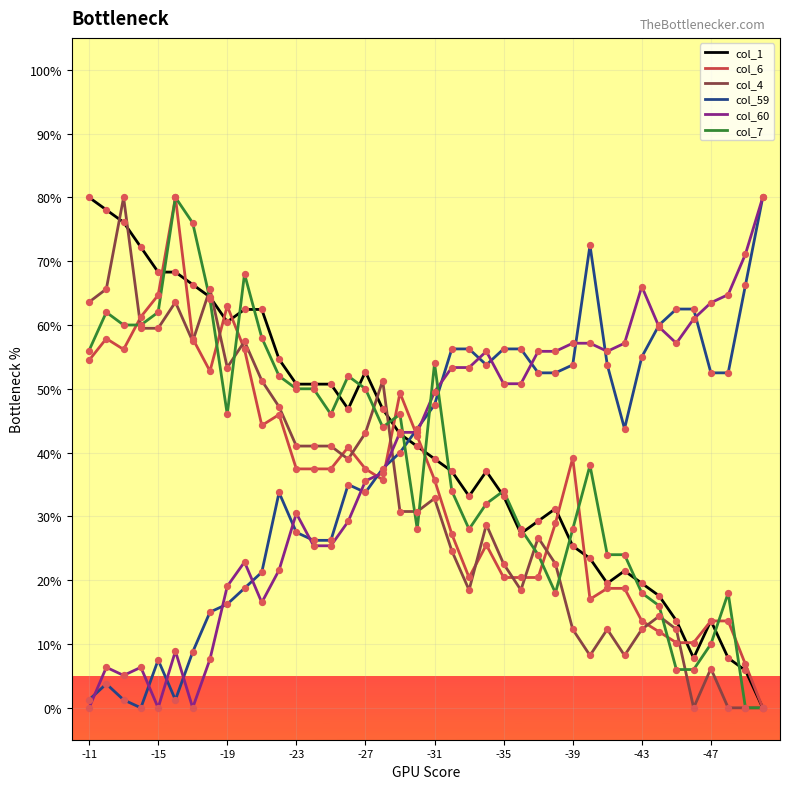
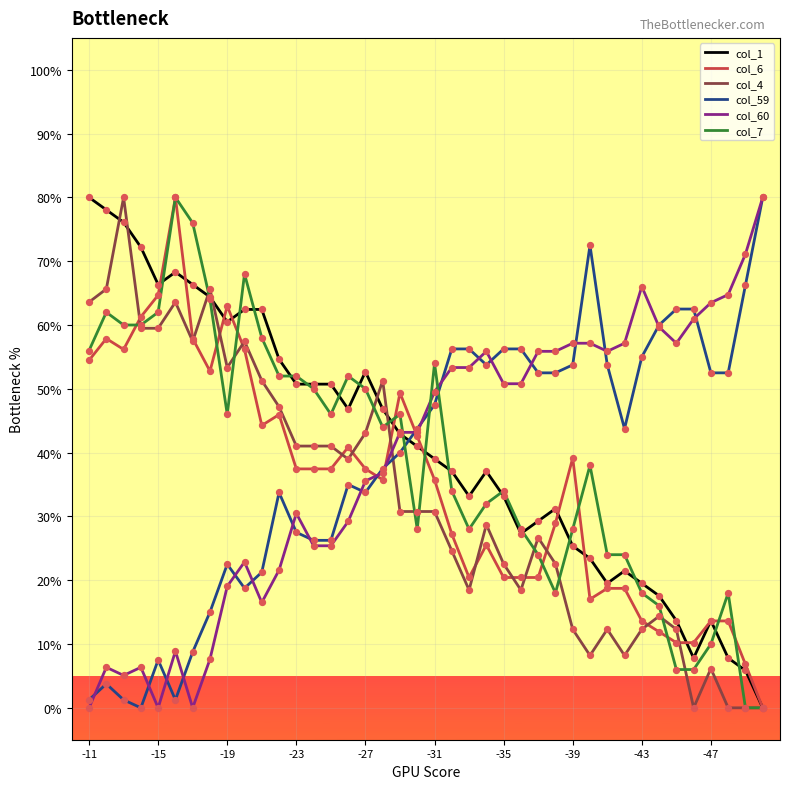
col_1, -15: 68% -> 66%
col_59, -19: 16% -> 22%
col_7, -23: 50% -> 52%
col_4, -31: 33% -> 31%
